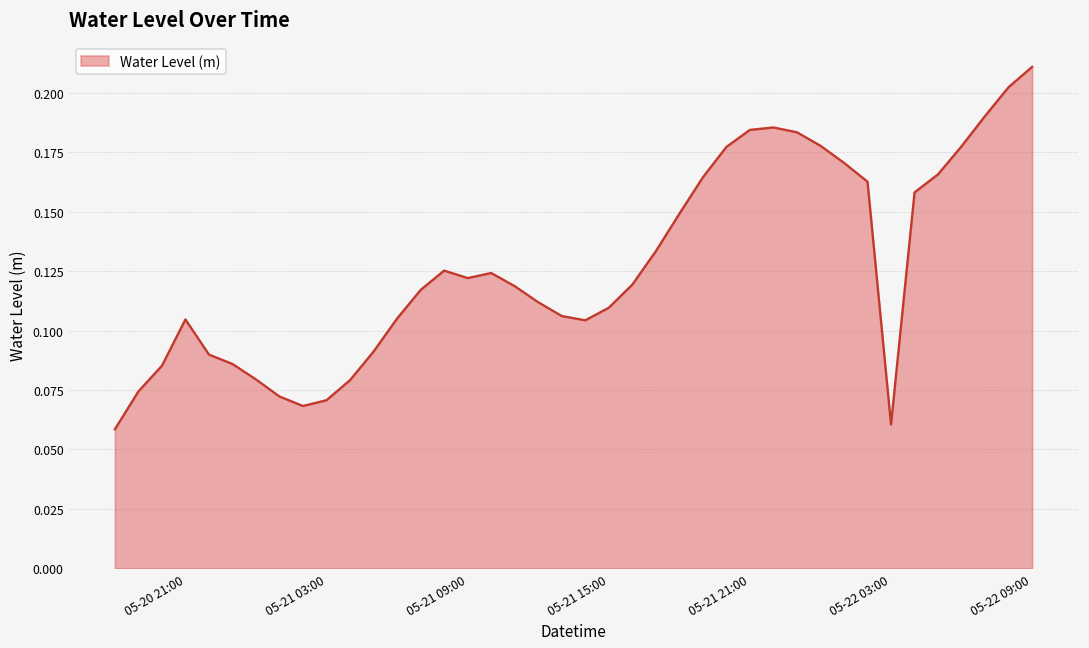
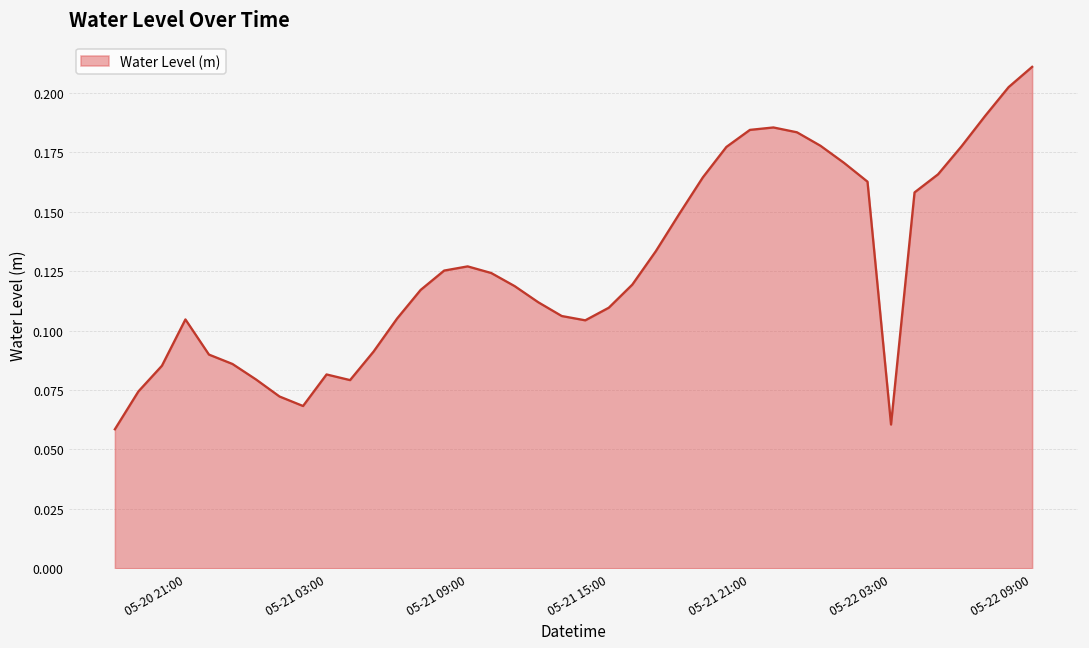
05-21 03:00: 0.071 -> 0.082
05-21 09:00: 0.122 -> 0.127
